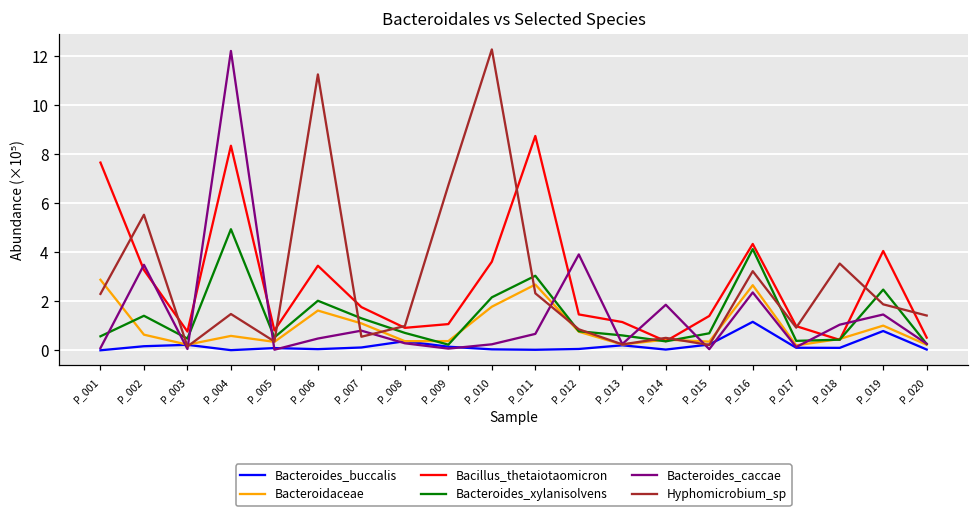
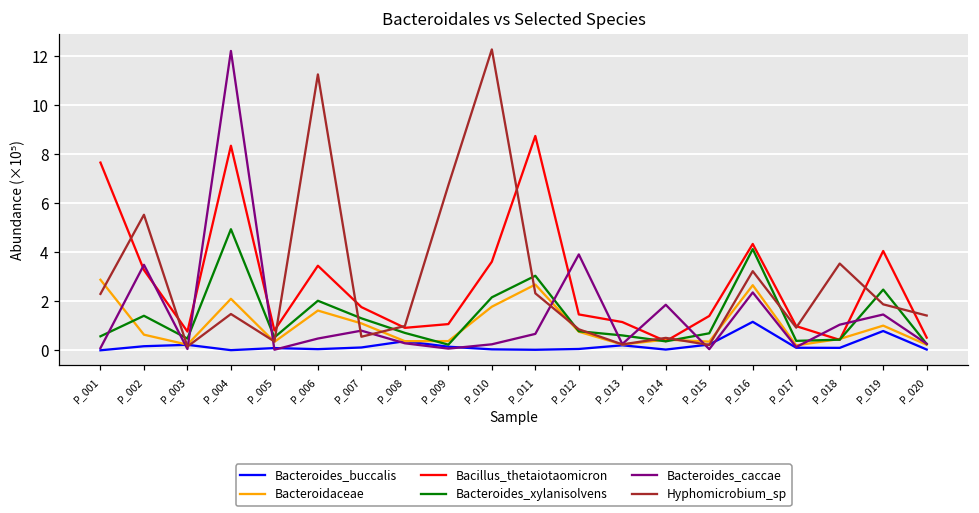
Bacteroidaceae, P_004: 0.6 -> 2.1
